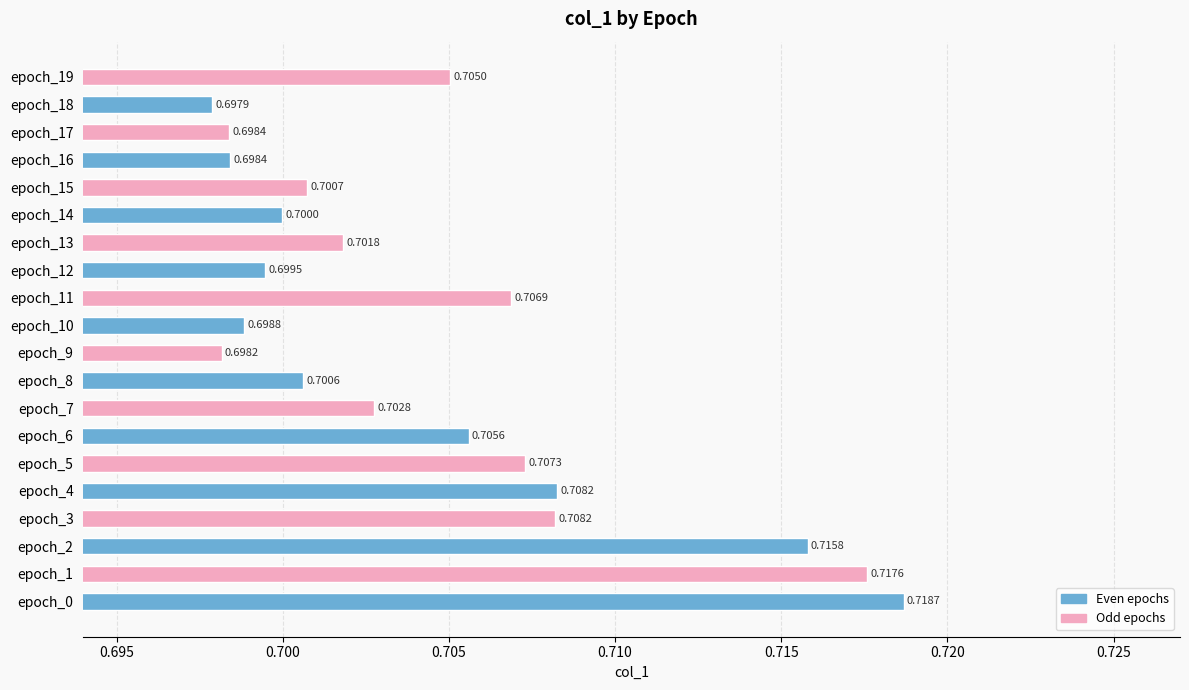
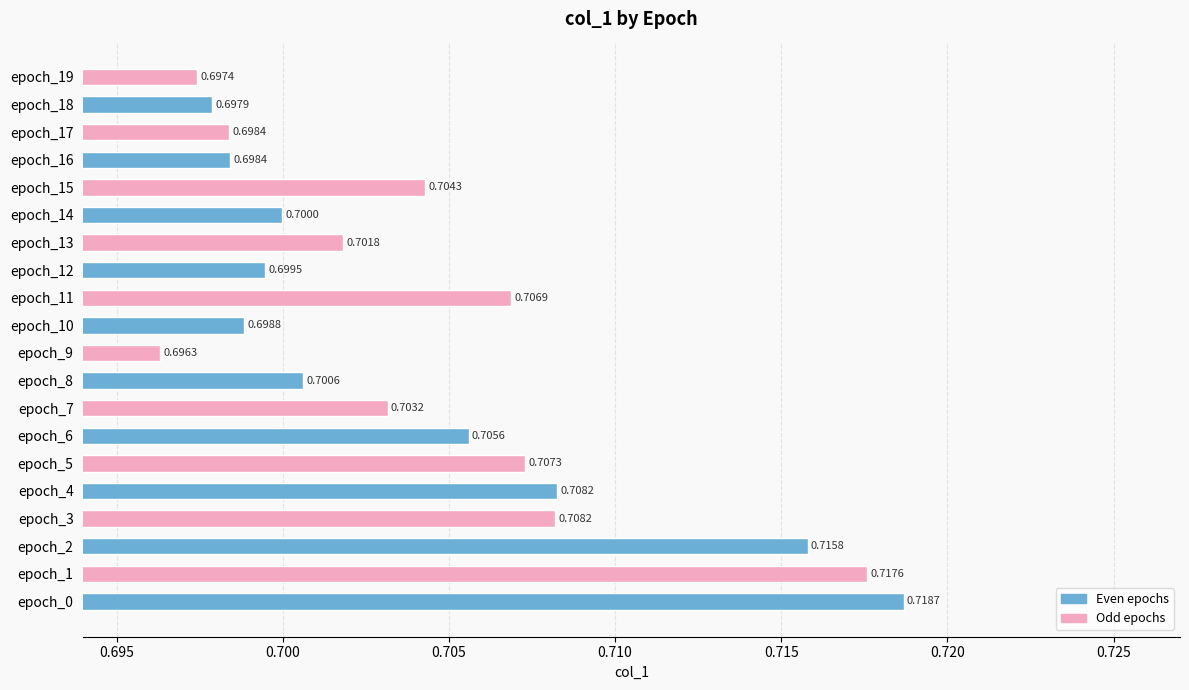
epoch_19: 0.7050 -> 0.6974
epoch_15: 0.7007 -> 0.7043
epoch_9: 0.6982 -> 0.6963
epoch_7: 0.7028 -> 0.7032
